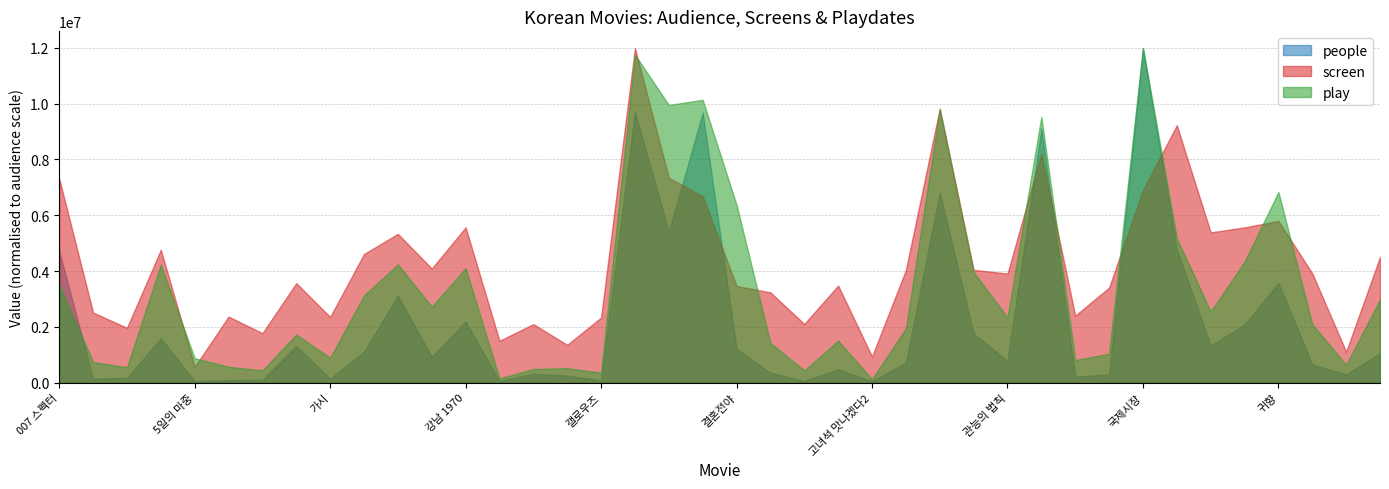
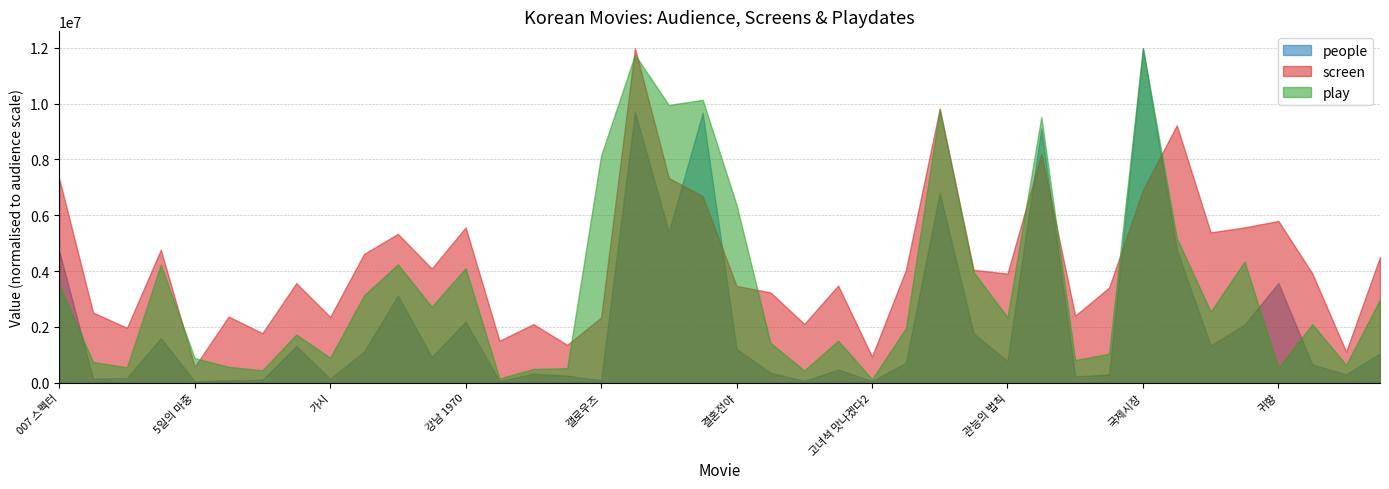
play, 갤로우즈: 400000 -> 8100000
play, 귀향: 6800000 -> 500000
